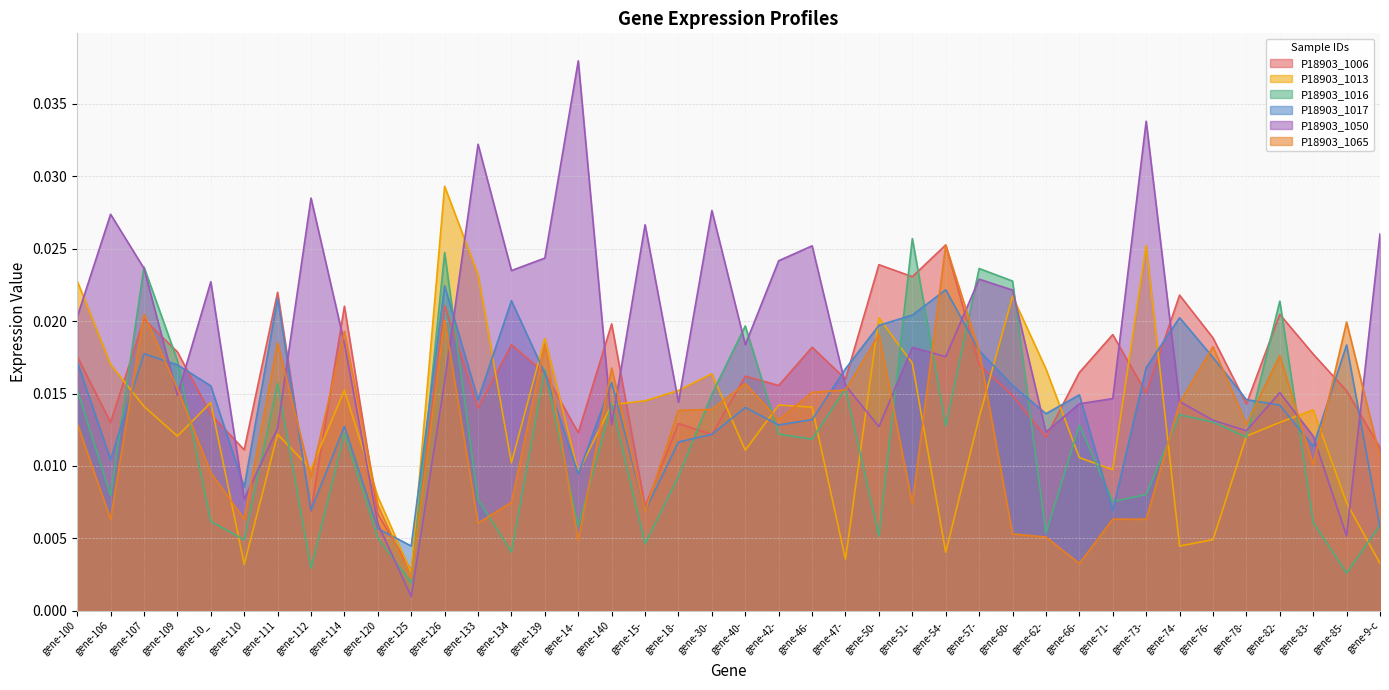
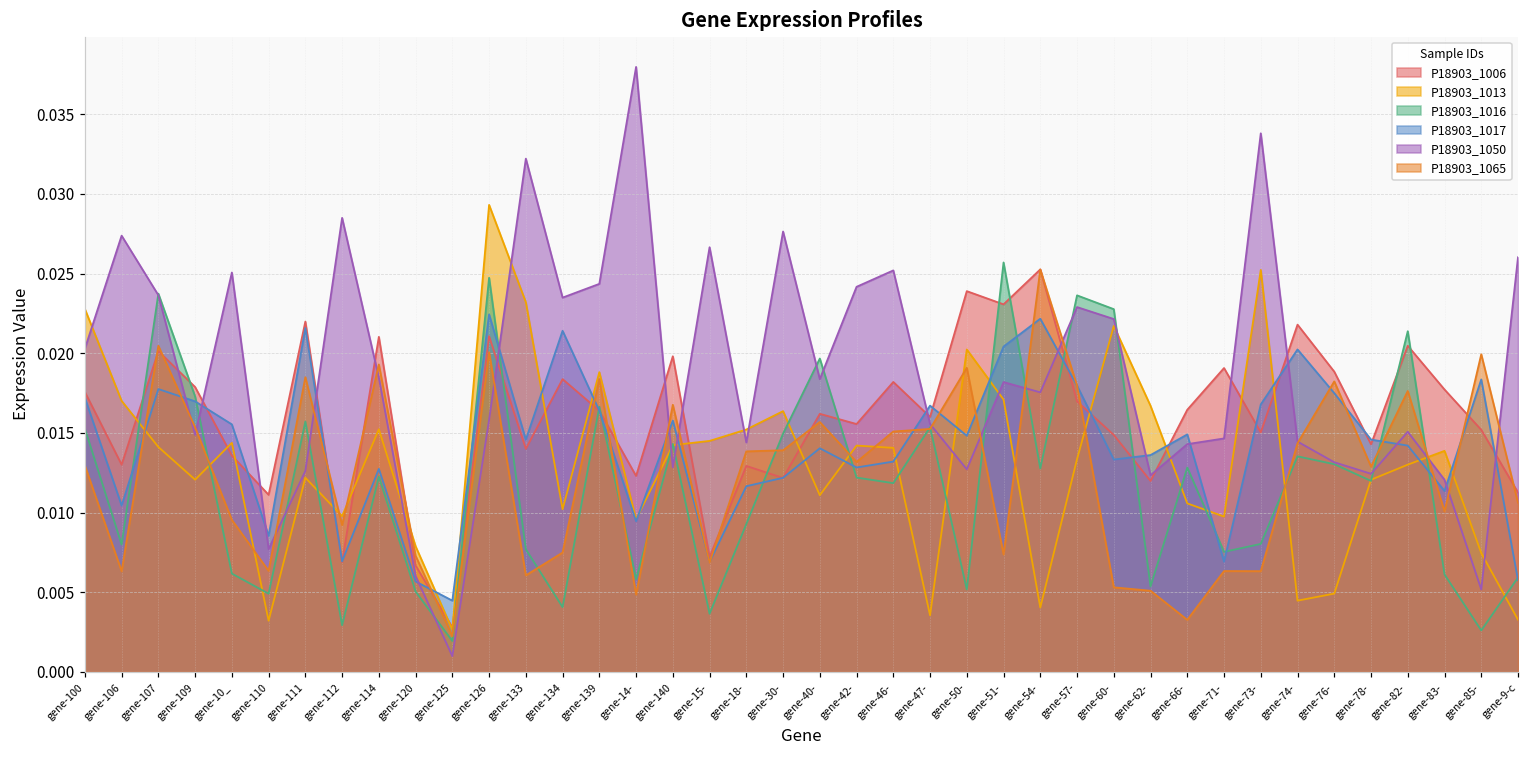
P18903_1050, gene-10_: 0.0227 -> 0.0251
P18903_1016, gene-15-: 0.0046 -> 0.0037
P18903_1017, gene-50-: 0.0197 -> 0.0148
P18903_1017, gene-60-: 0.0156 -> 0.0133
